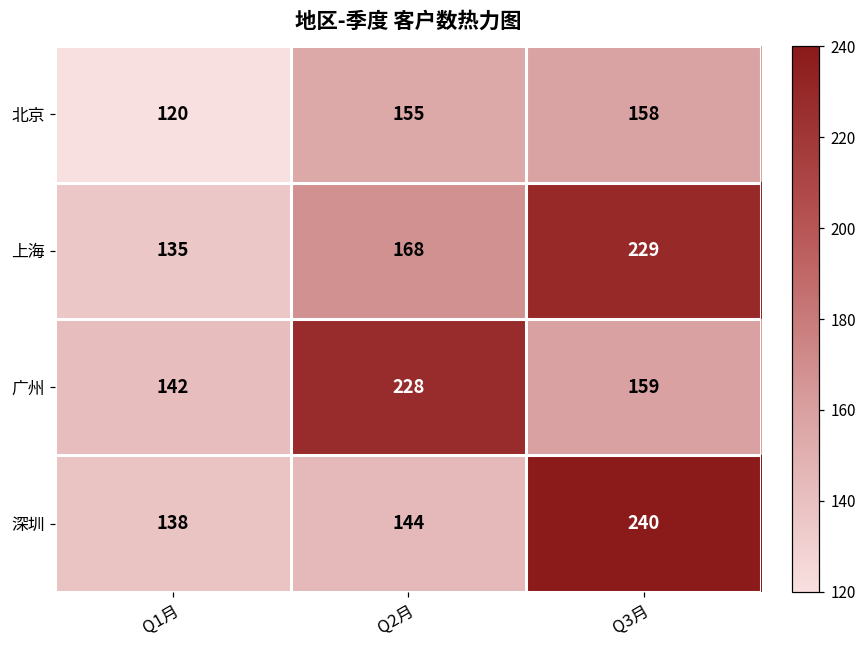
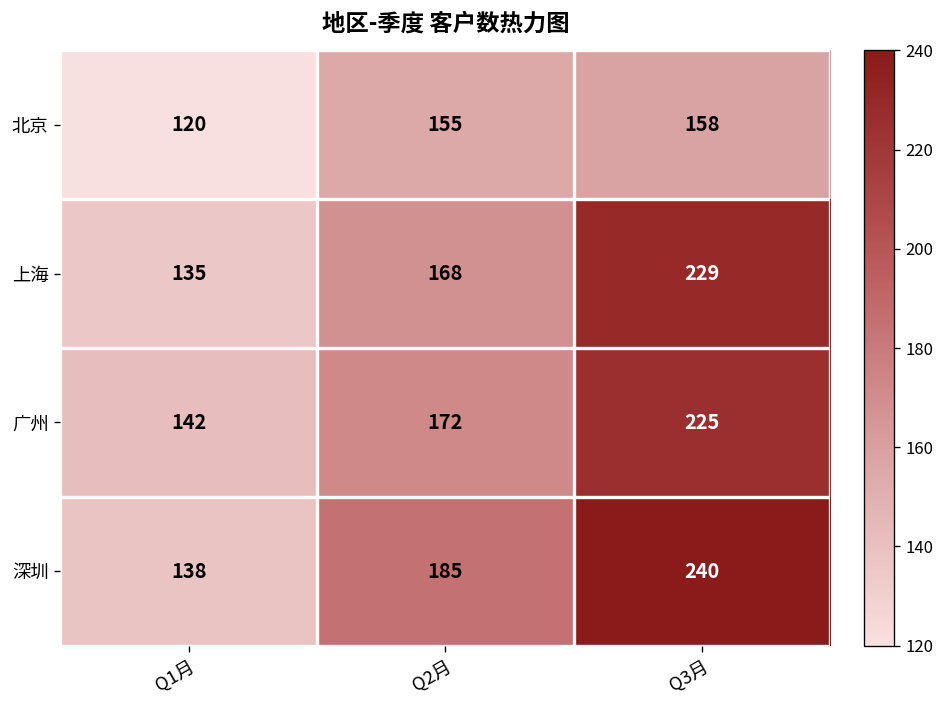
广州, Q2月: 228 -> 172
广州, Q3月: 159 -> 225
深圳, Q2月: 144 -> 185
